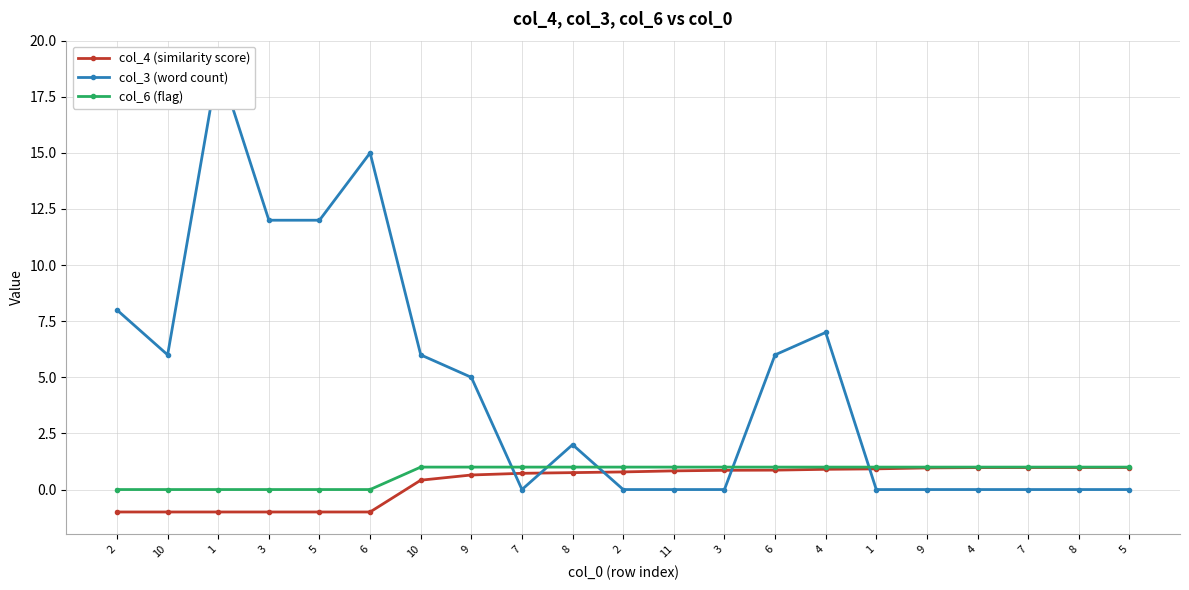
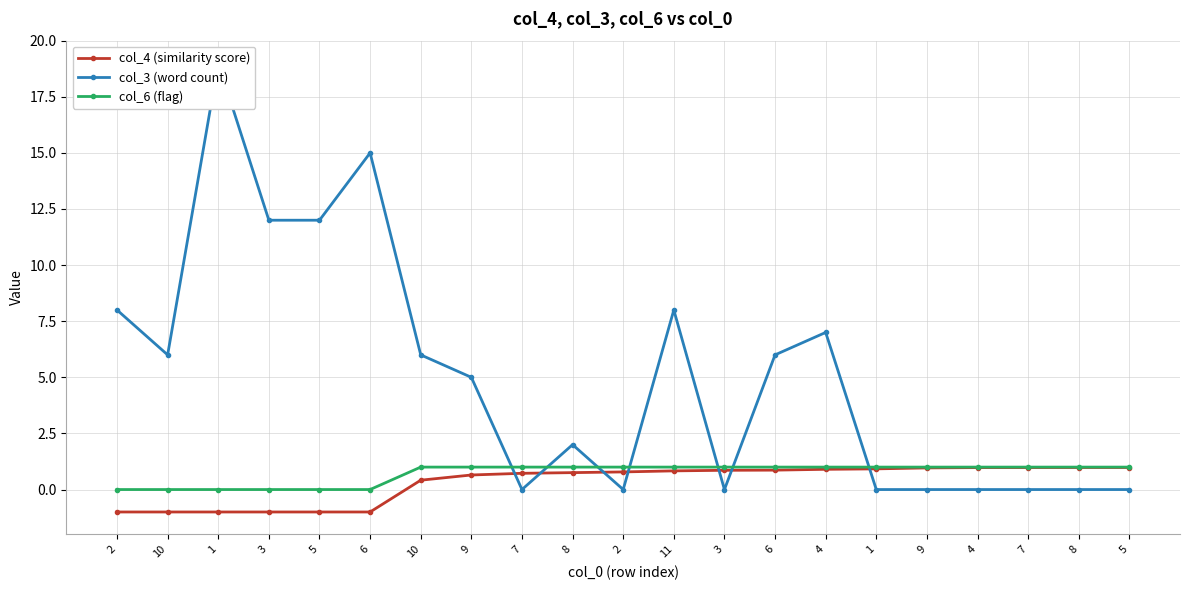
col_3 (word count), 11: 0 -> 8
